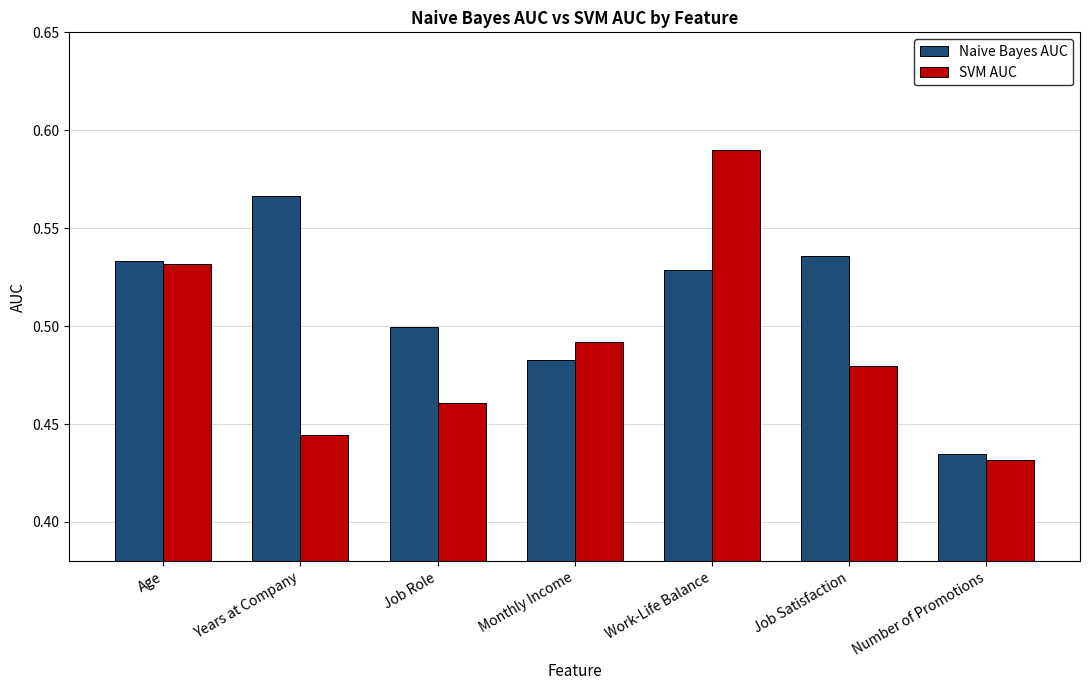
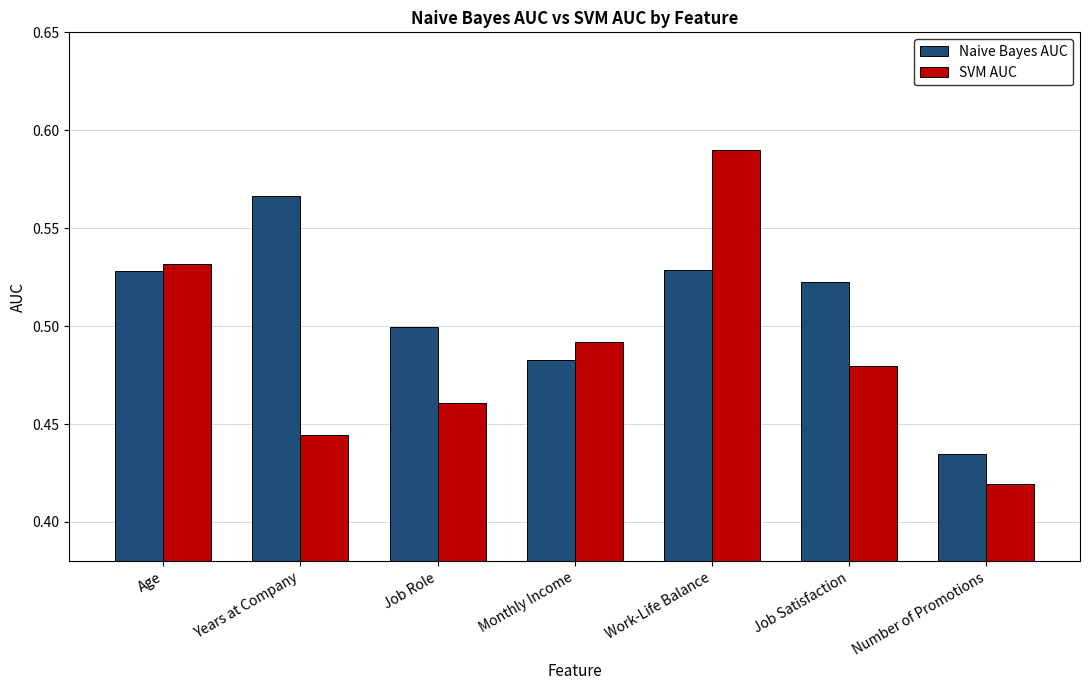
Naive Bayes AUC, Age: 0.533 -> 0.528
Naive Bayes AUC, Job Satisfaction: 0.536 -> 0.523
SVM AUC, Number of Promotions: 0.432 -> 0.420
